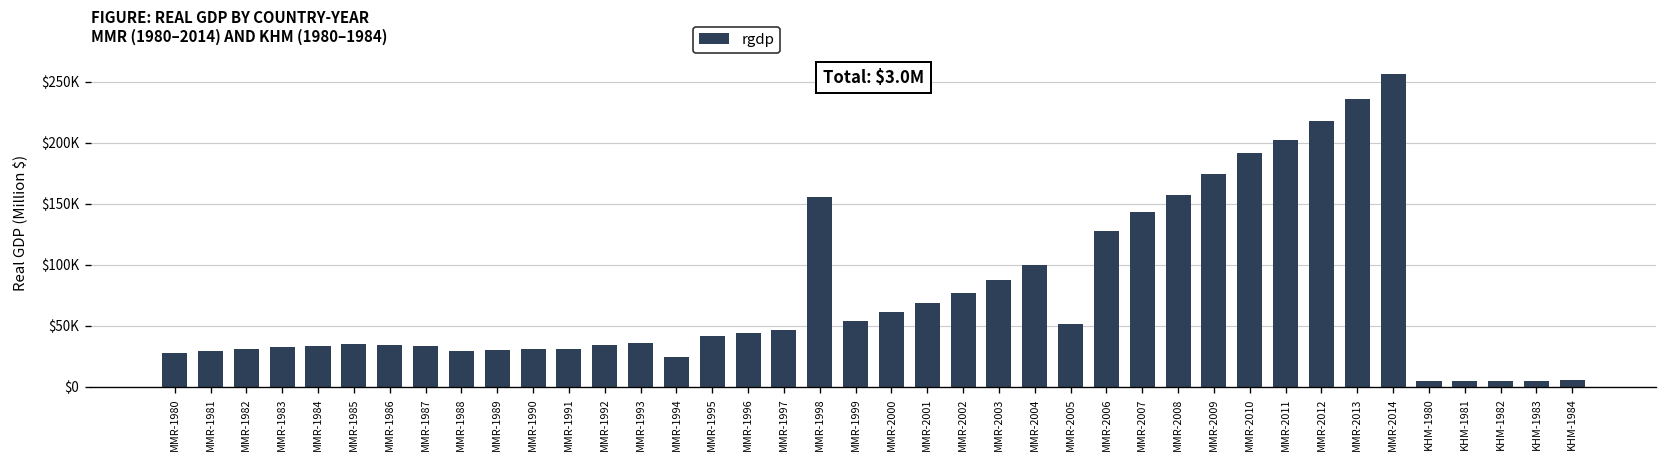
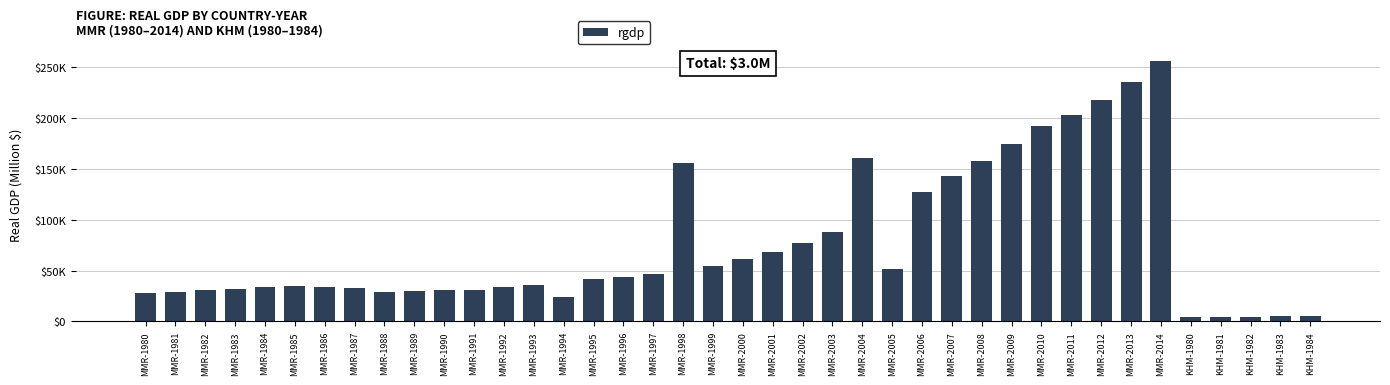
MMR-2004: $99000 -> $161000
